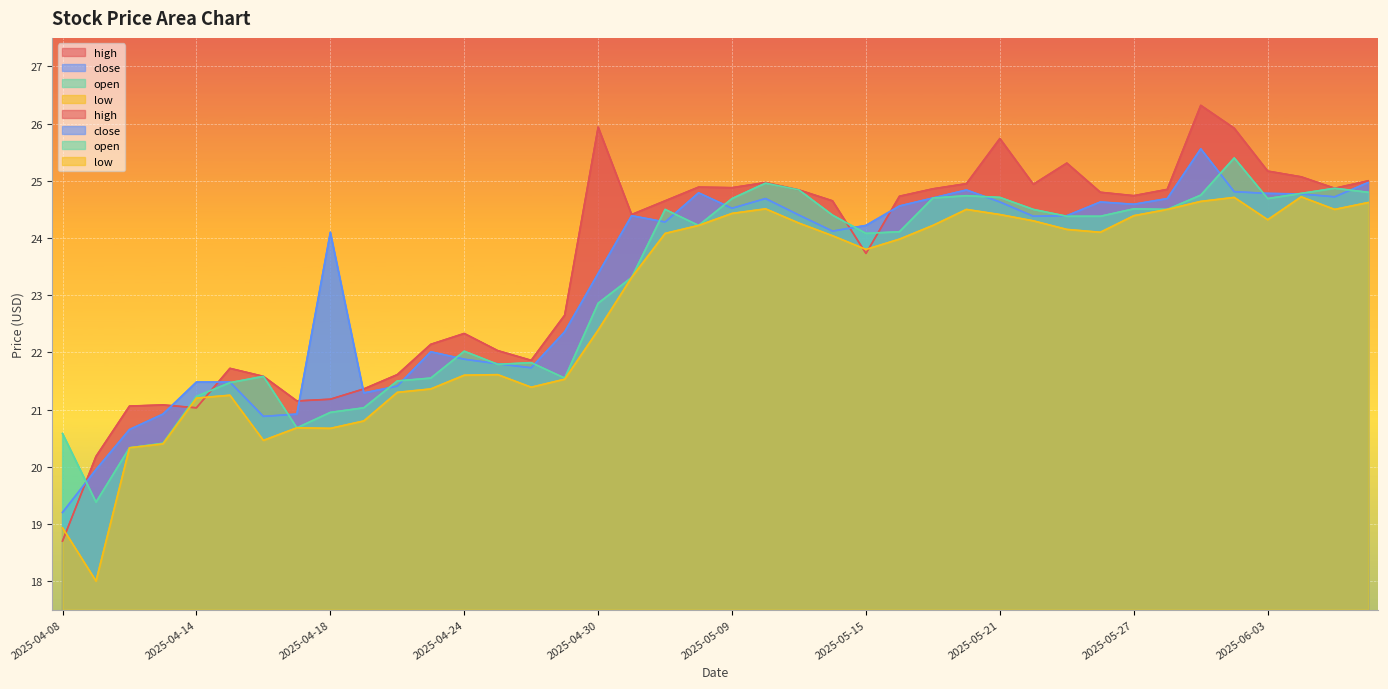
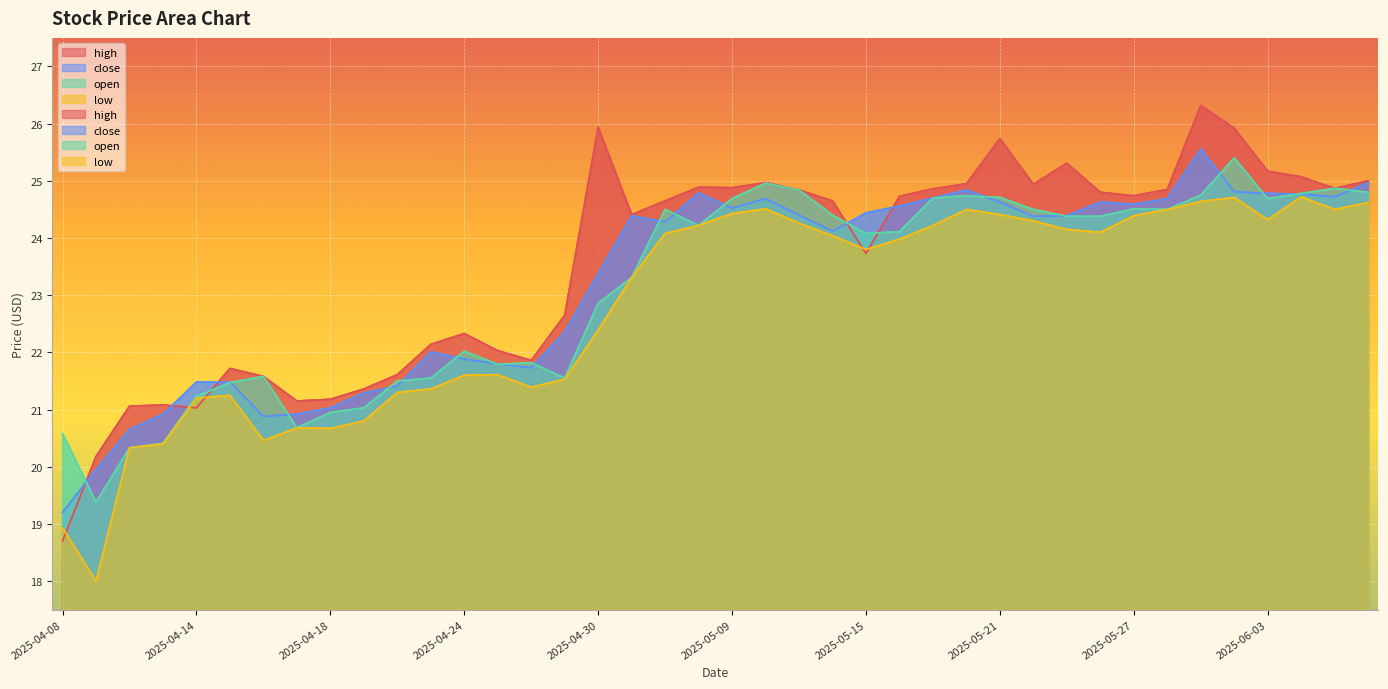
close, 2025-04-18: 24.1 -> 21.0
close, 2025-05-15: 24.2 -> 24.4
